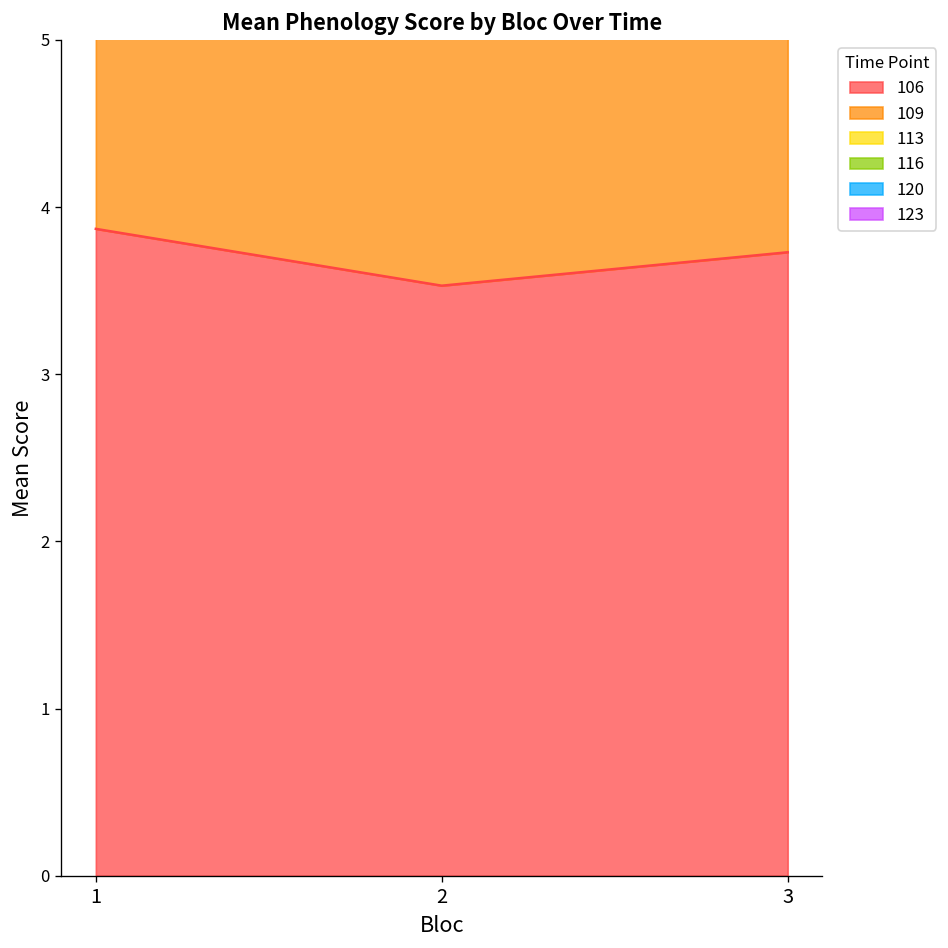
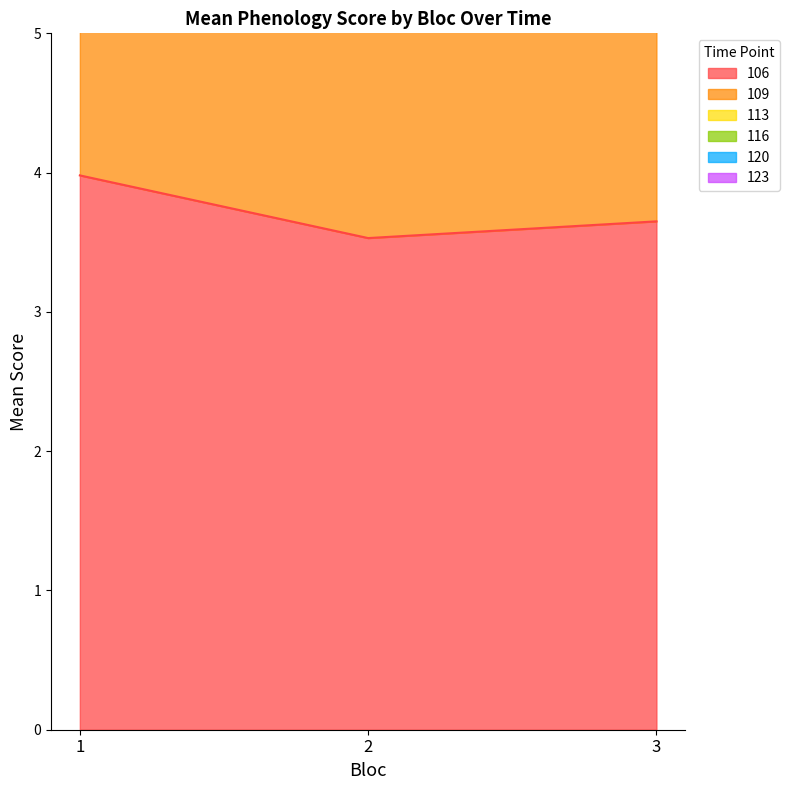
106, 1: 3.87 -> 3.98
106, 3: 3.73 -> 3.65
